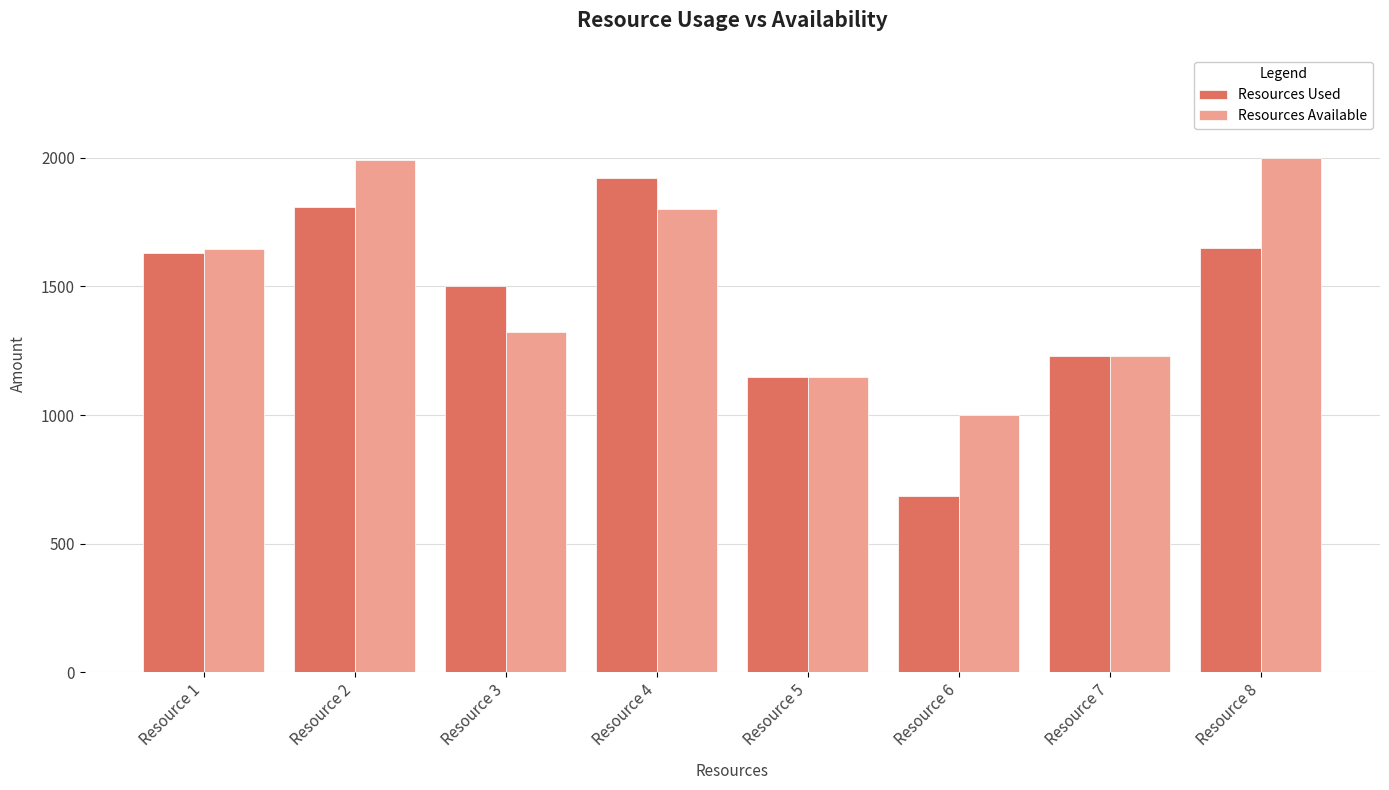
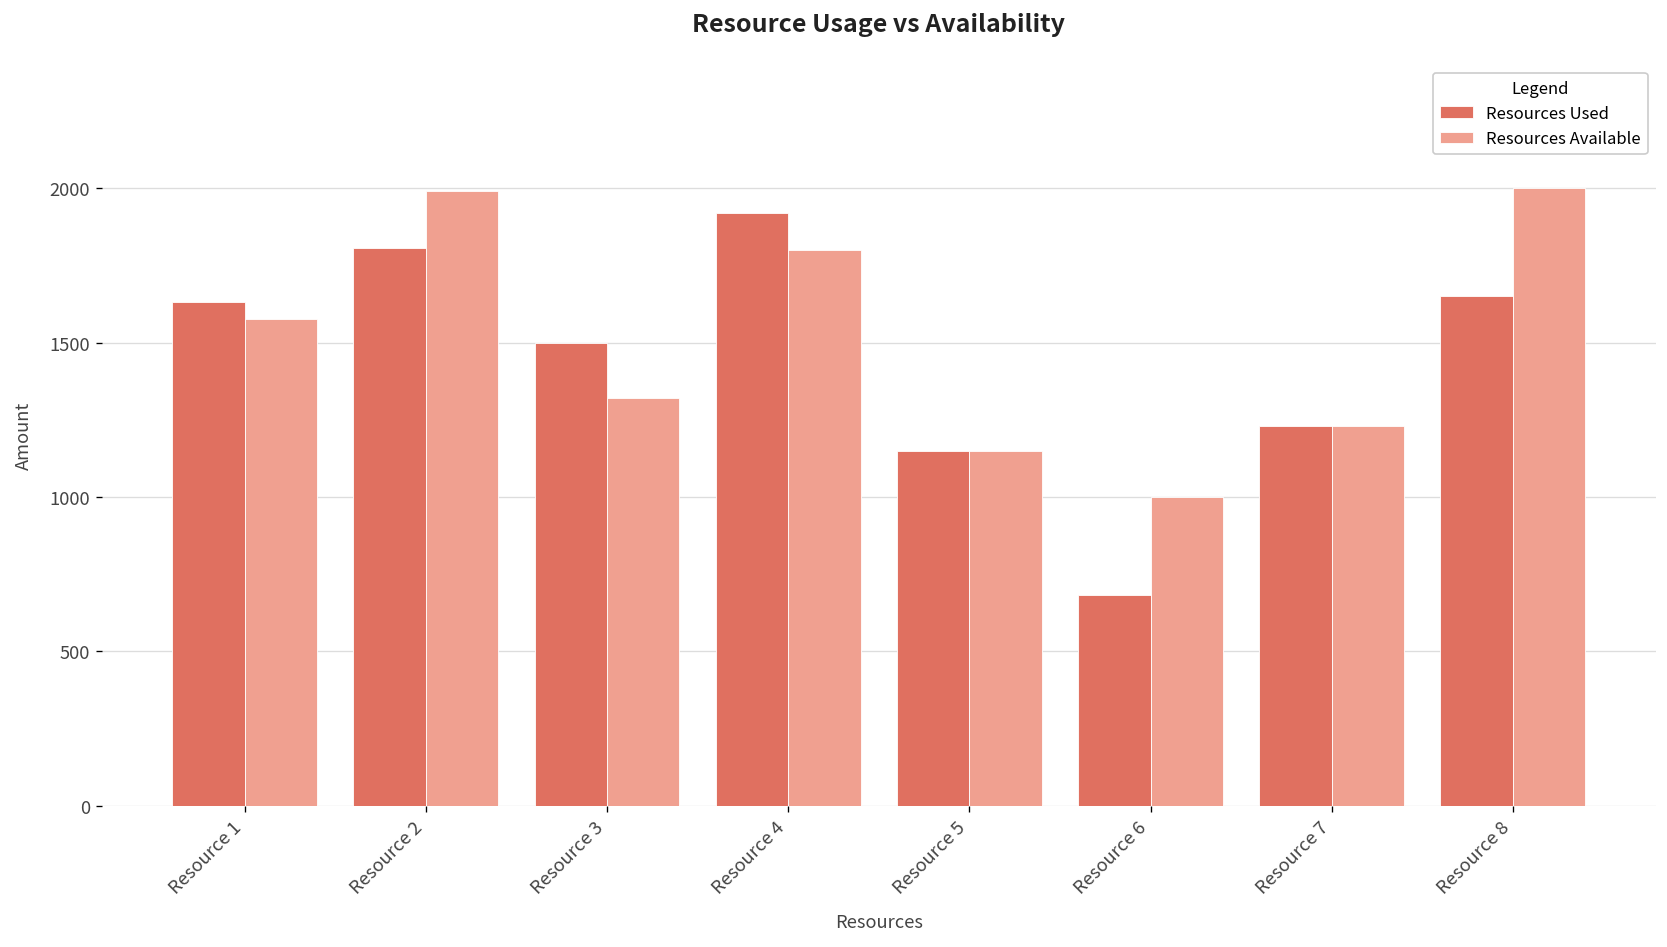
Resources Available, Resource 1: 1650 -> 1580
